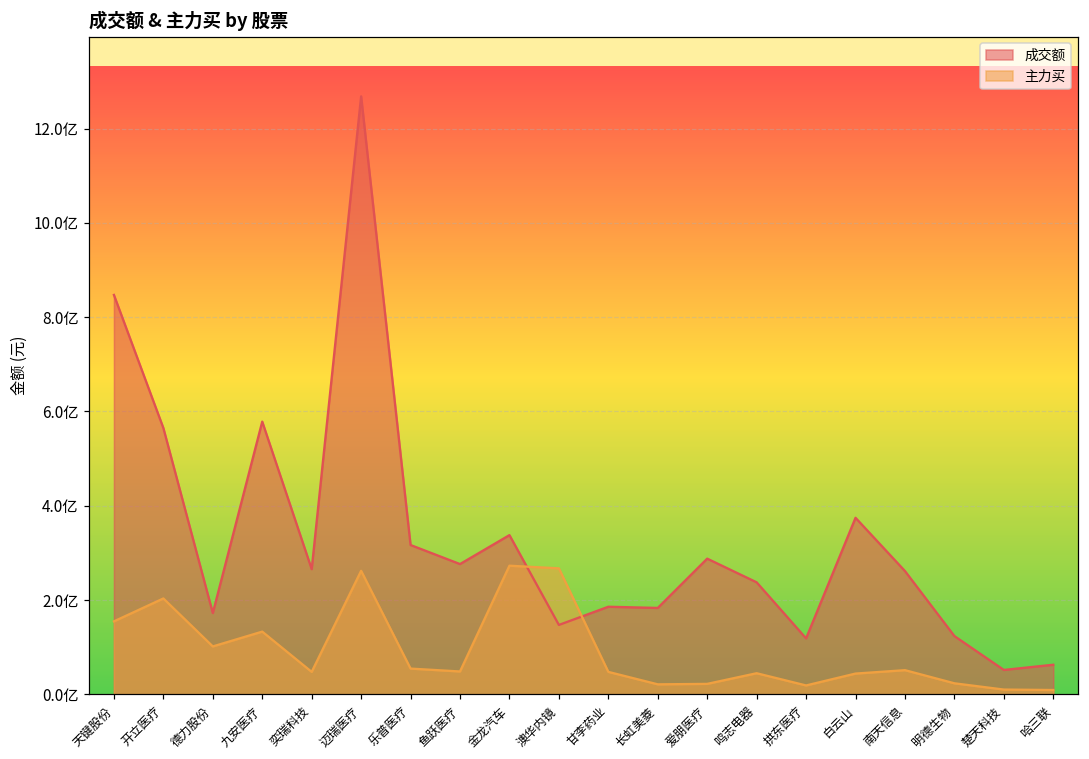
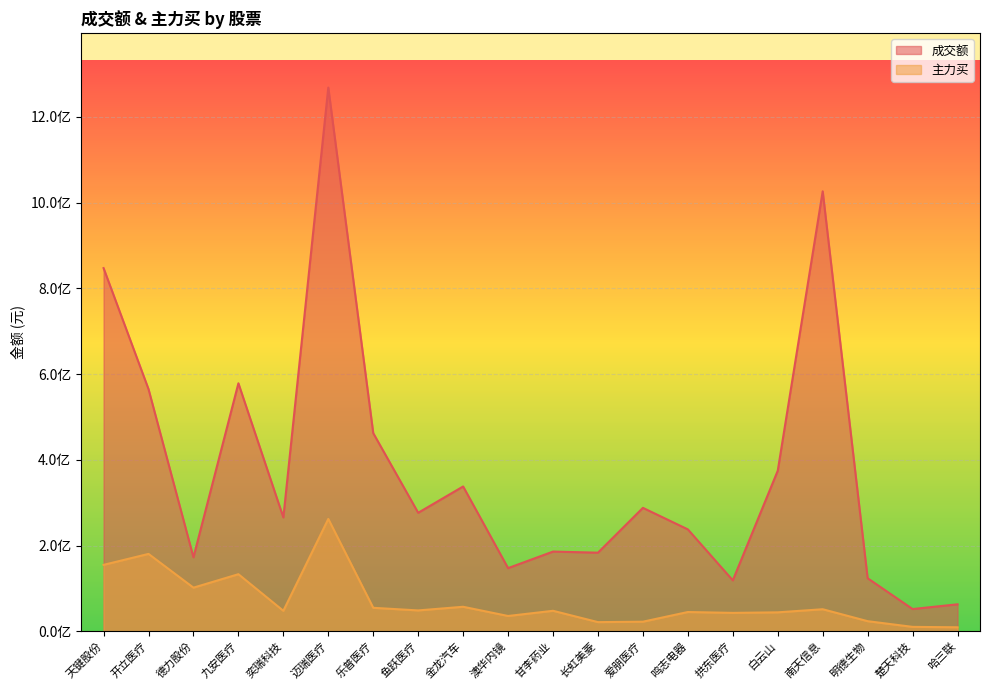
主力买, 开立医疗: 2.0亿 -> 1.8亿
成交额, 乐普医疗: 3.2亿 -> 4.6亿
主力买, 金龙汽车: 2.7亿 -> 0.6亿
主力买, 澳华内镜: 2.7亿 -> 0.4亿
主力买, 拱东医疗: 0.2亿 -> 0.4亿
成交额, 南天信息: 2.6亿 -> 10.3亿
